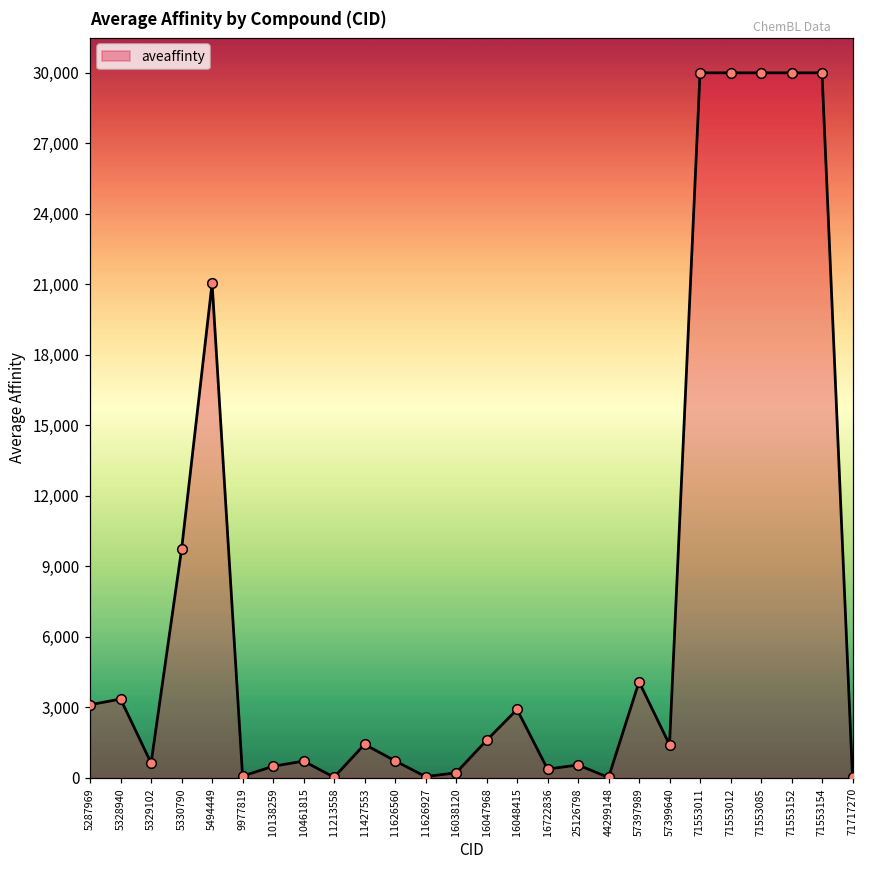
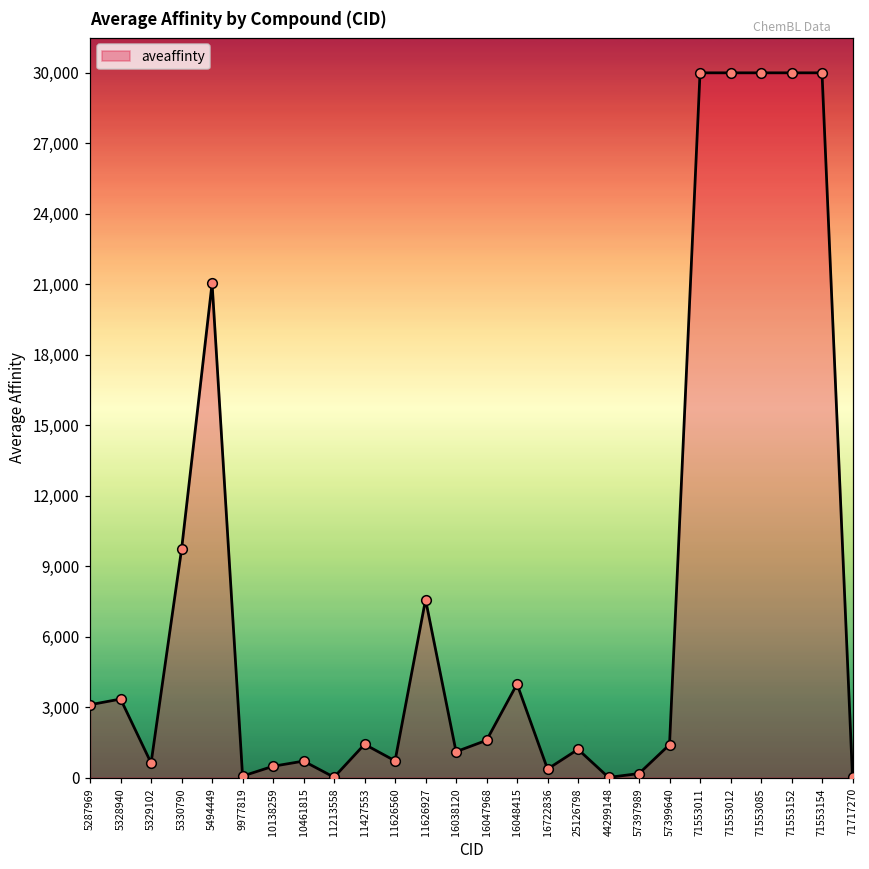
11626927: 0 -> 7,600
16038120: 200 -> 1,100
16048415: 2,900 -> 4,000
25126798: 500 -> 1,200
57397989: 4,100 -> 200
